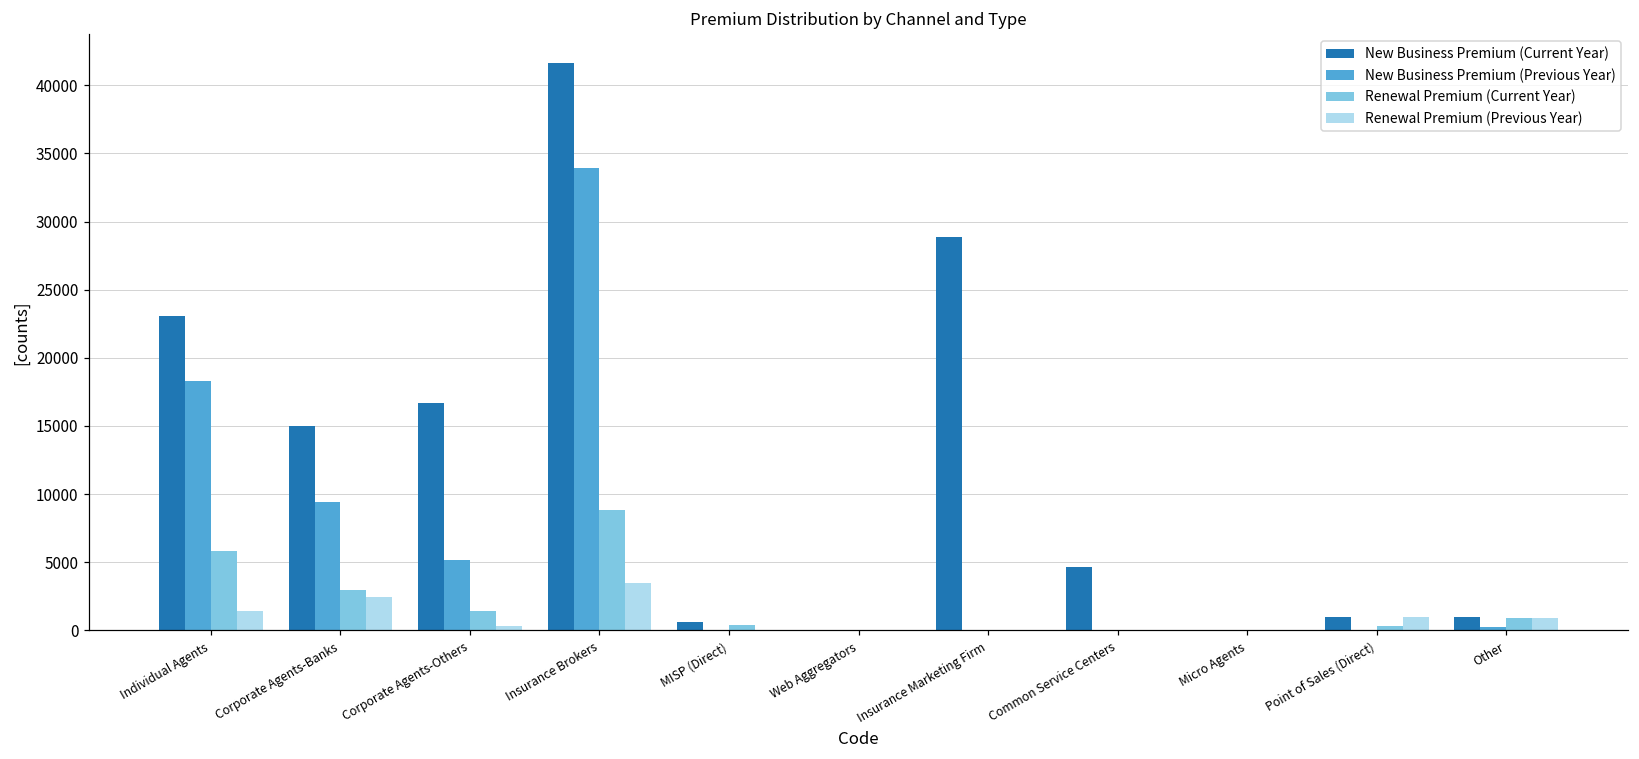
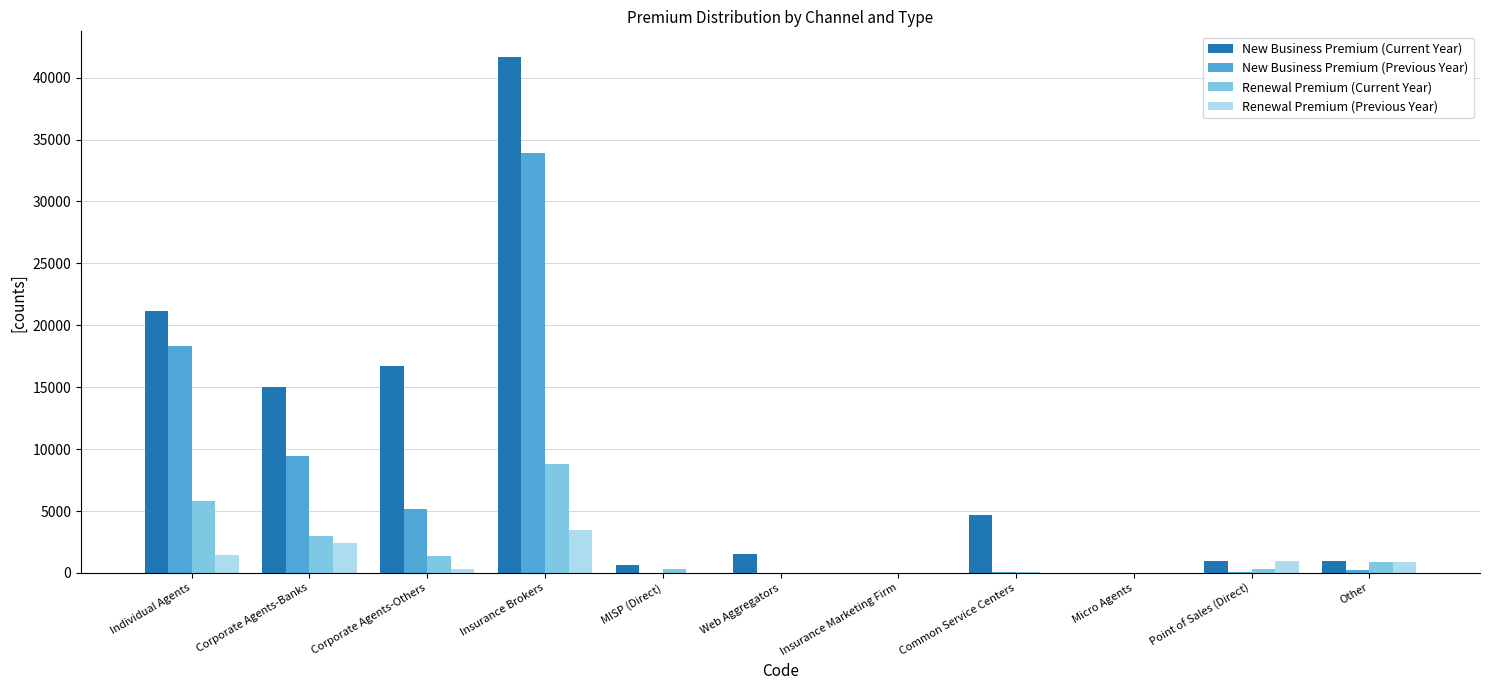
New Business Premium (Current Year), Individual Agents: 23100 -> 21100
New Business Premium (Current Year), Web Aggregators: 0 -> 1600
New Business Premium (Current Year), Insurance Marketing Firm: 28900 -> 0
